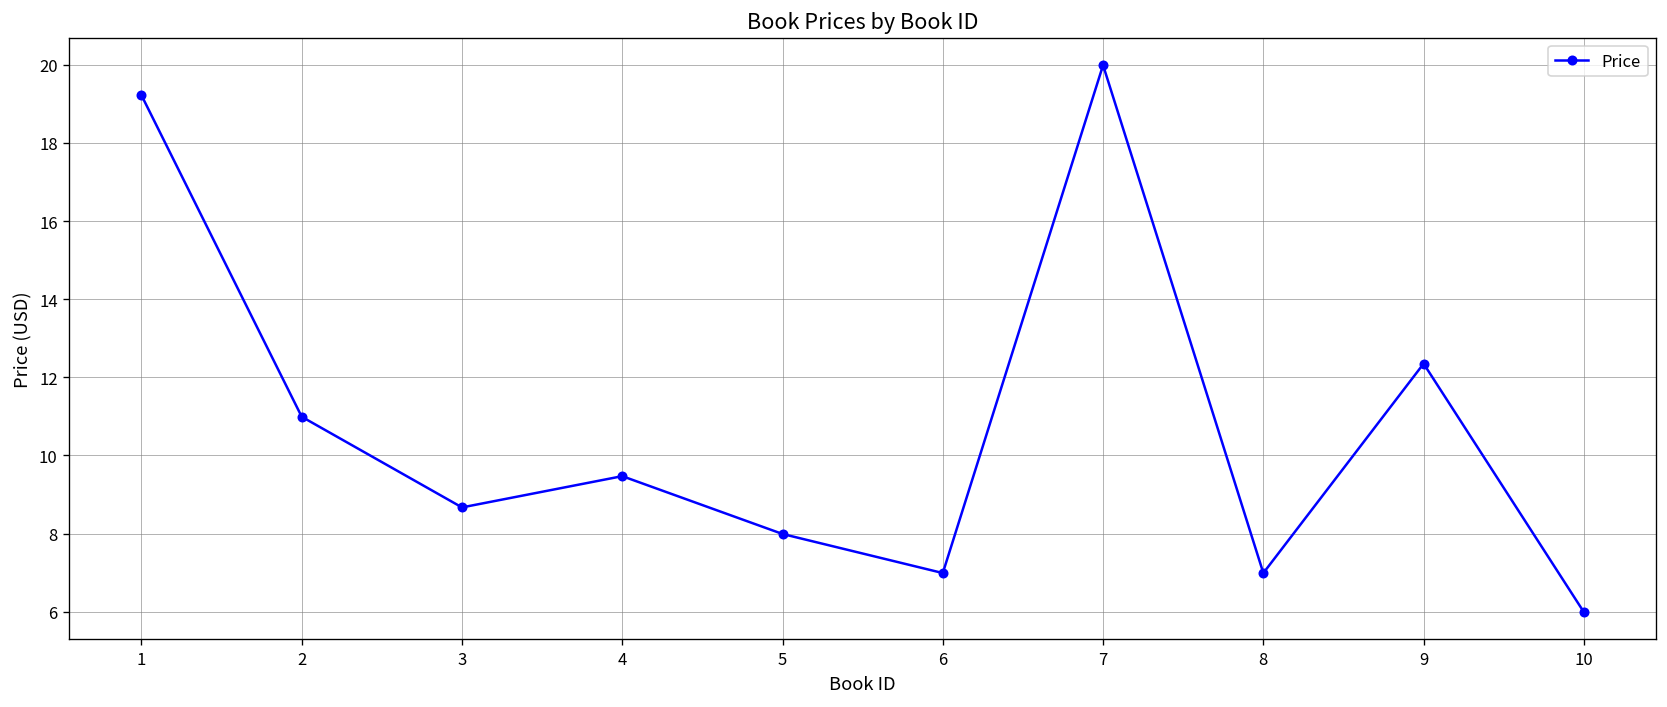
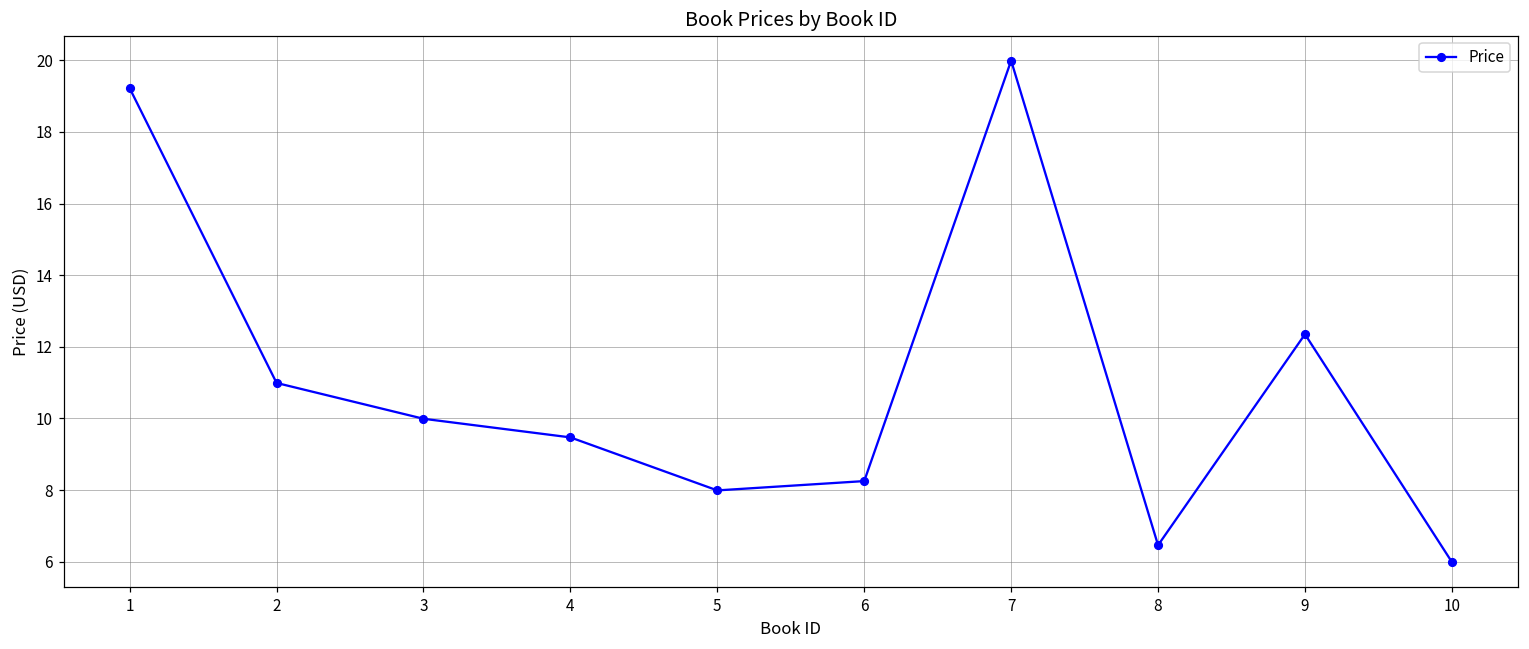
3: 8.7 -> 10.0
6: 7.0 -> 8.3
8: 7.0 -> 6.5
